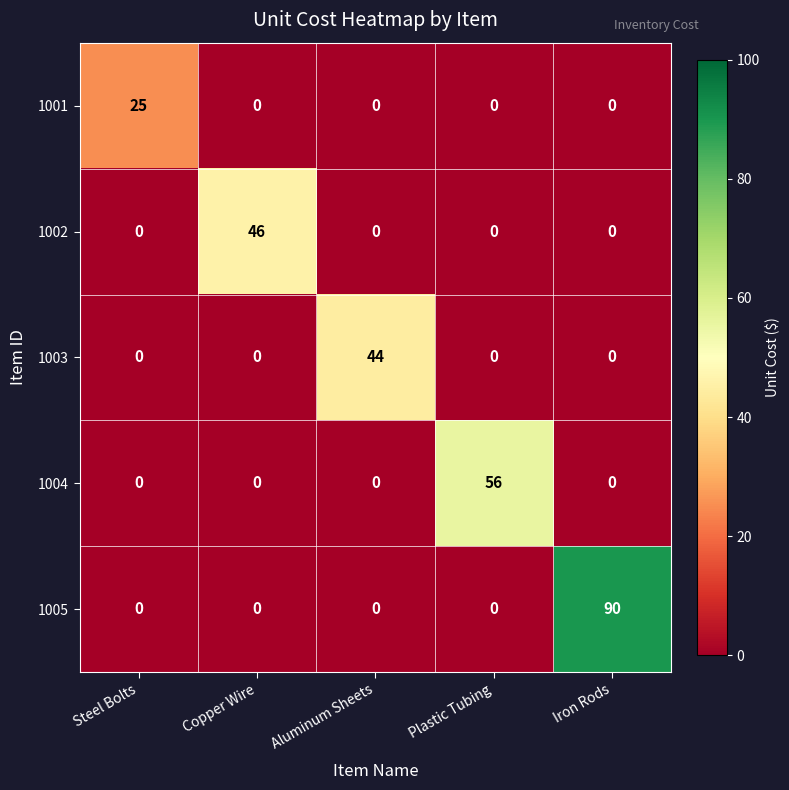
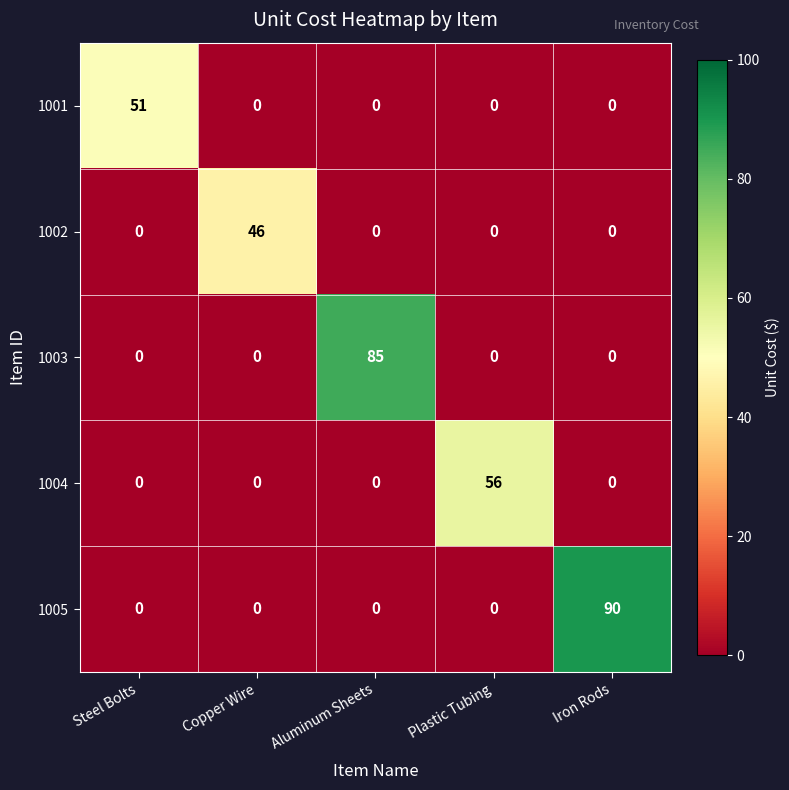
1001, Steel Bolts: 25 -> 51
1003, Aluminum Sheets: 44 -> 85
